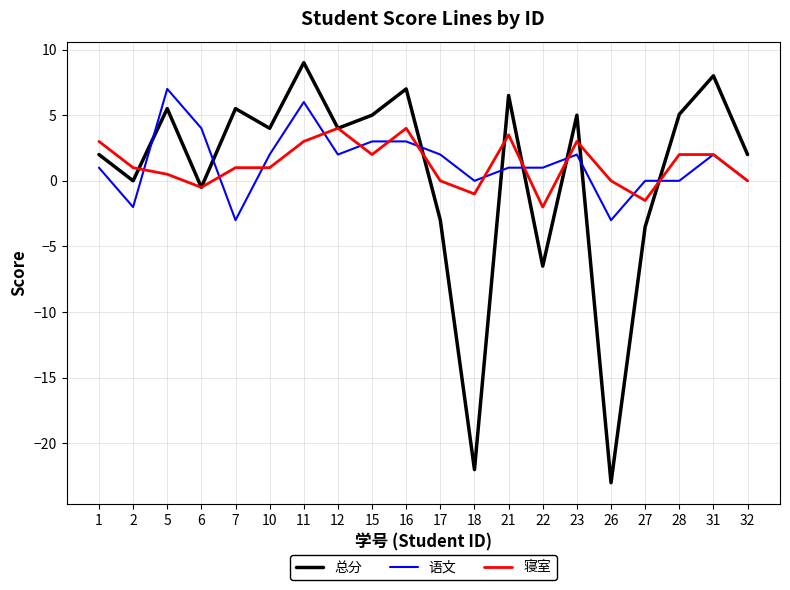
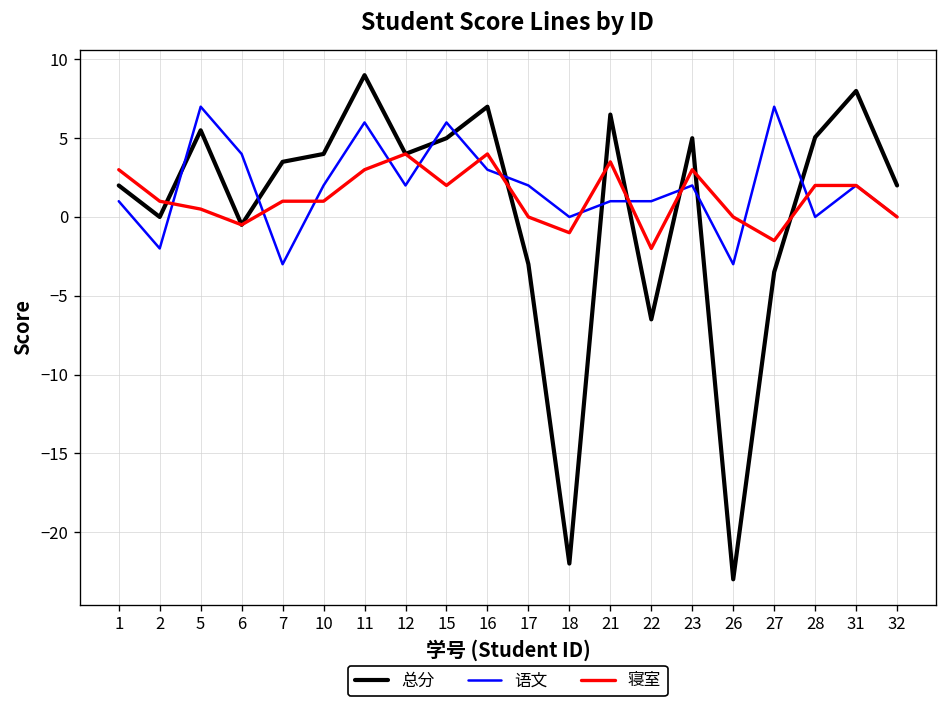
总分, 7: 5.5 -> 3.5
语文, 15: 3 -> 6
语文, 27: 0 -> 7
